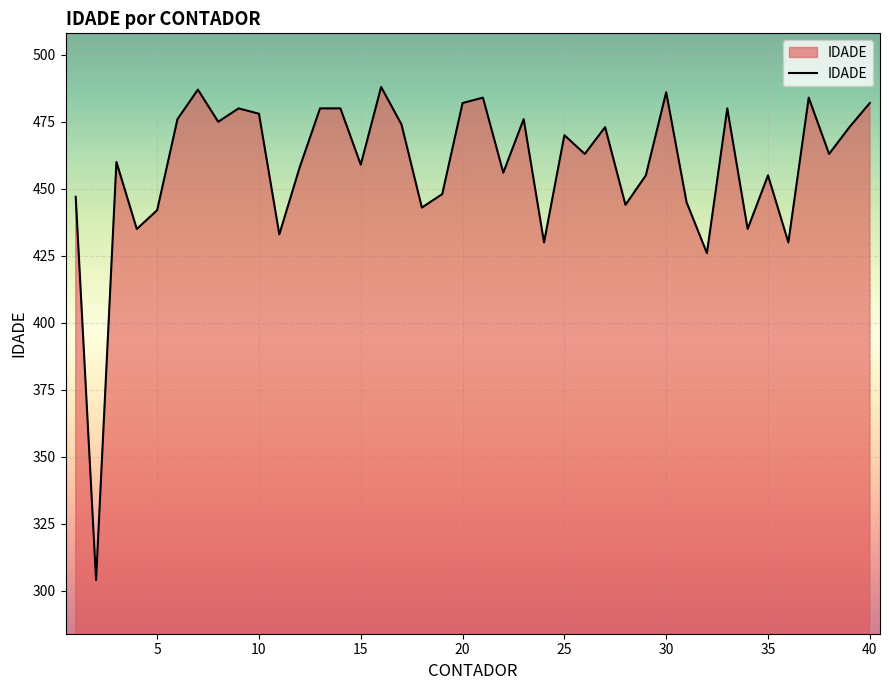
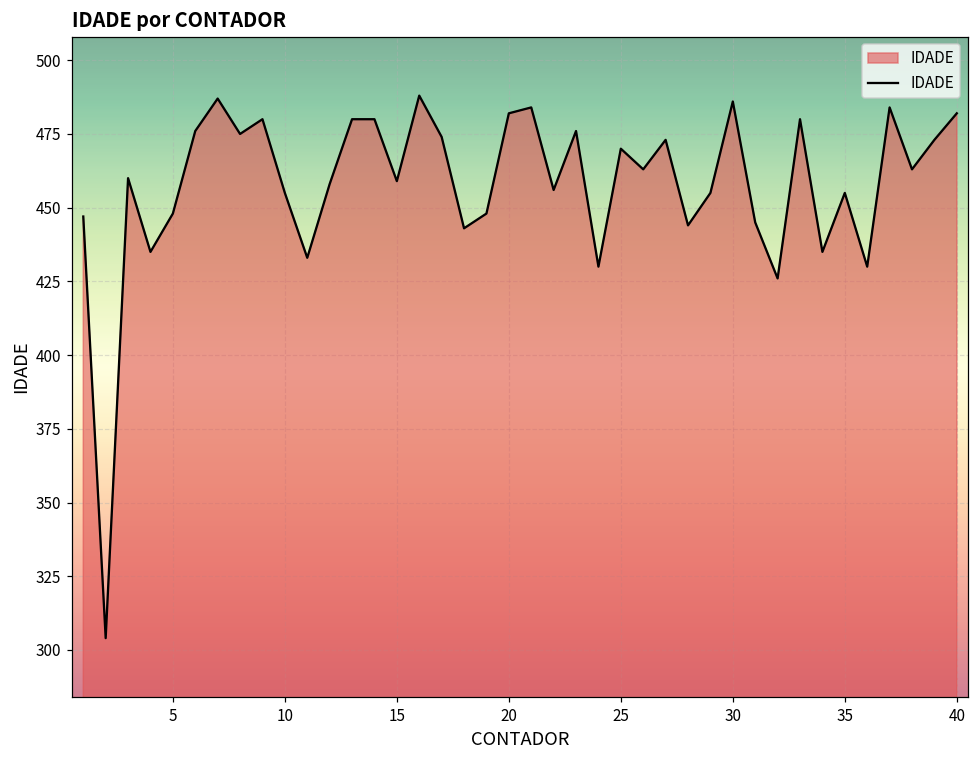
5: 442 -> 448
10: 478 -> 455
